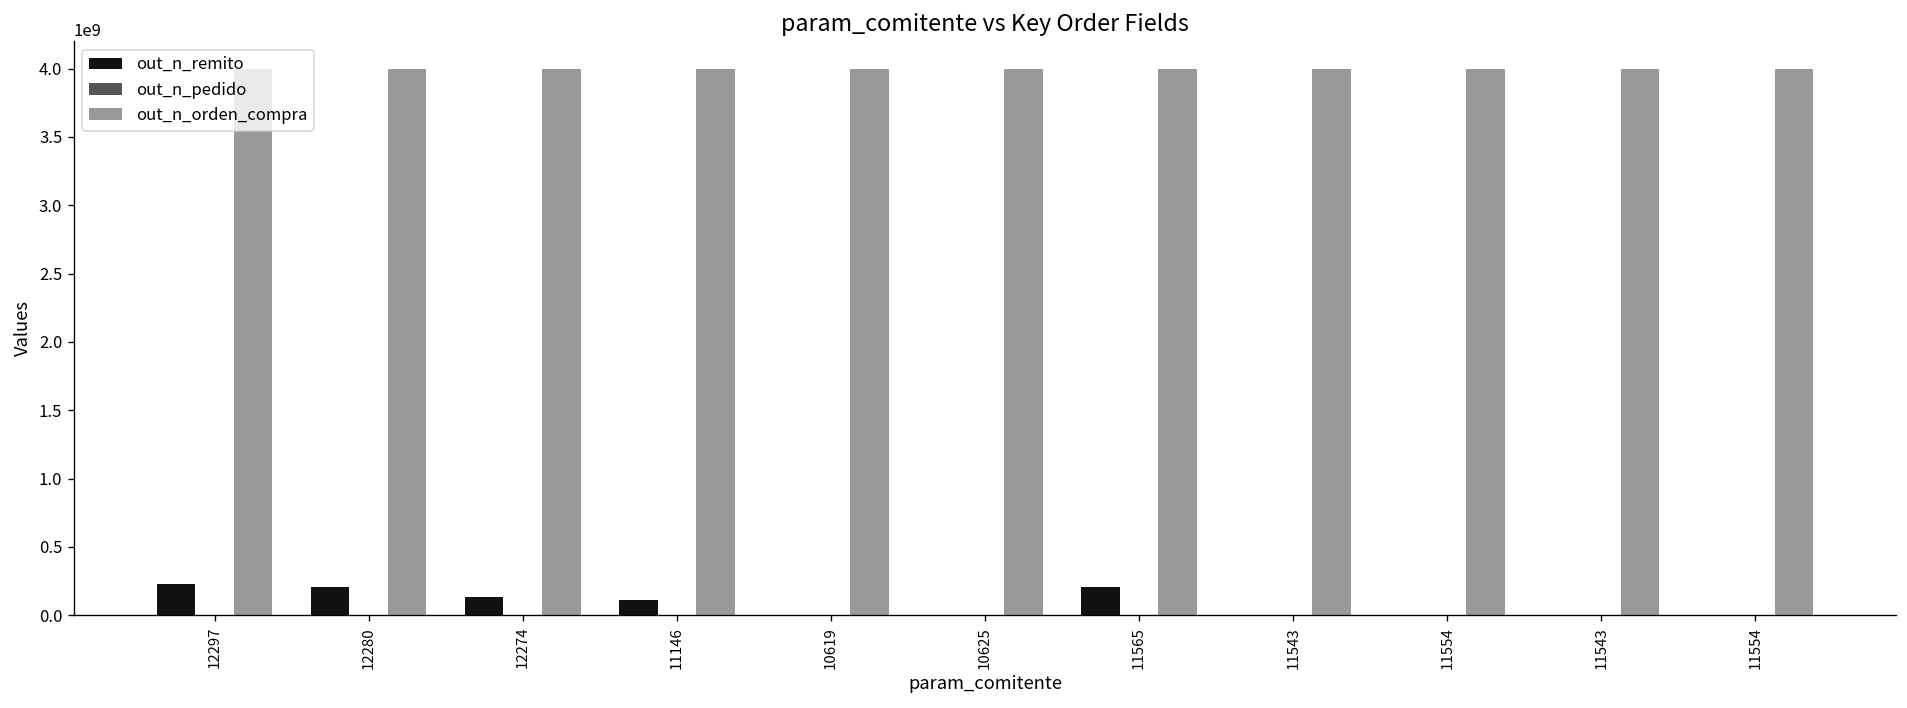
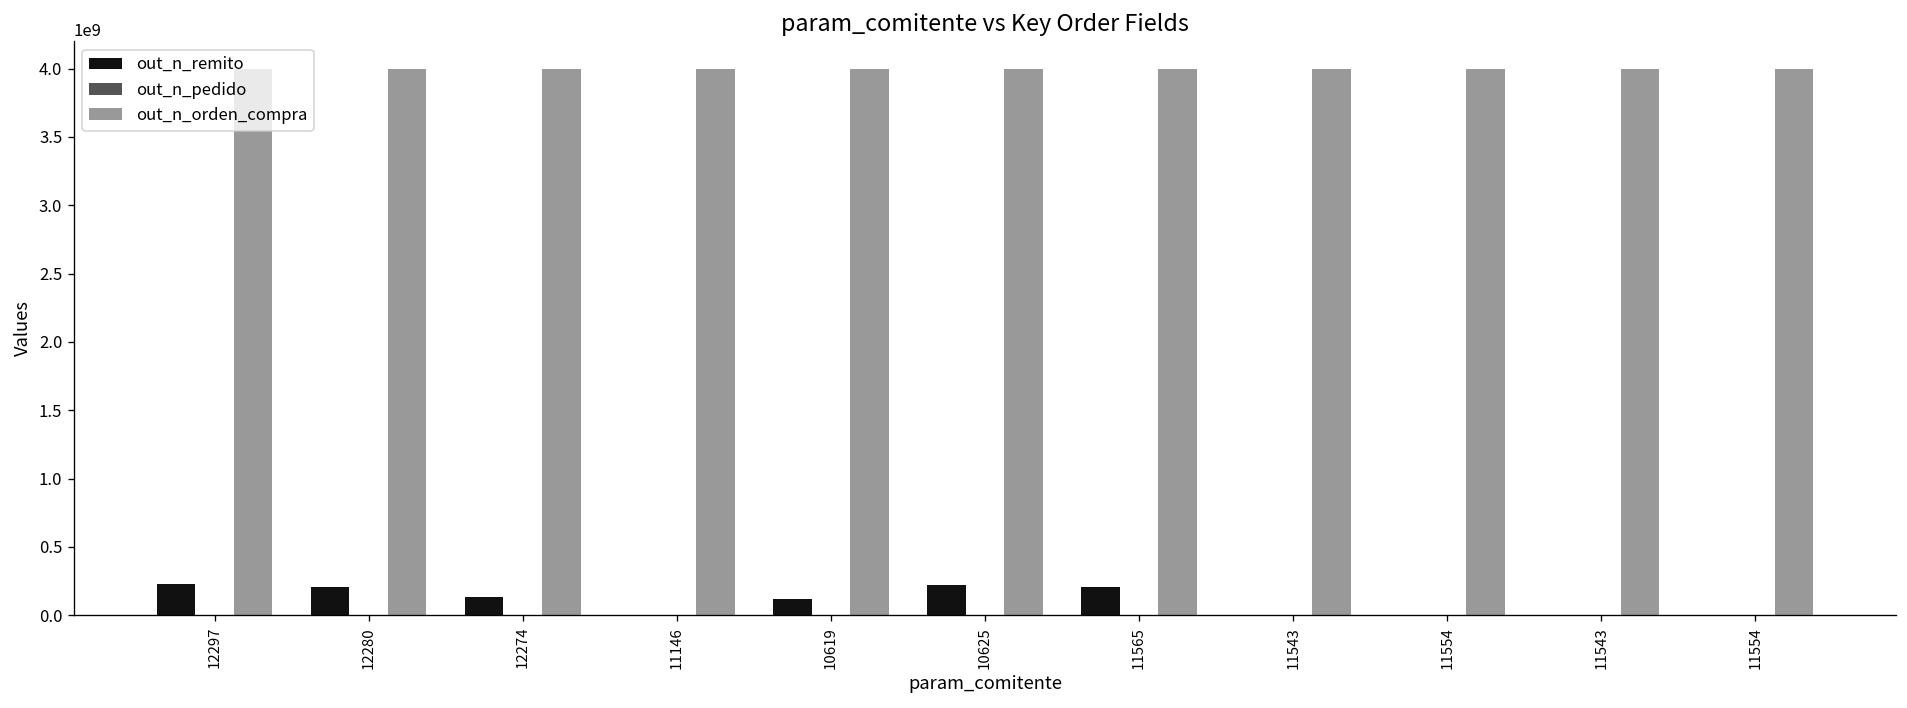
out_n_remito, 11146: 110000000 -> 0
out_n_remito, 10619: 0 -> 120000000
out_n_remito, 10625: 0 -> 220000000
